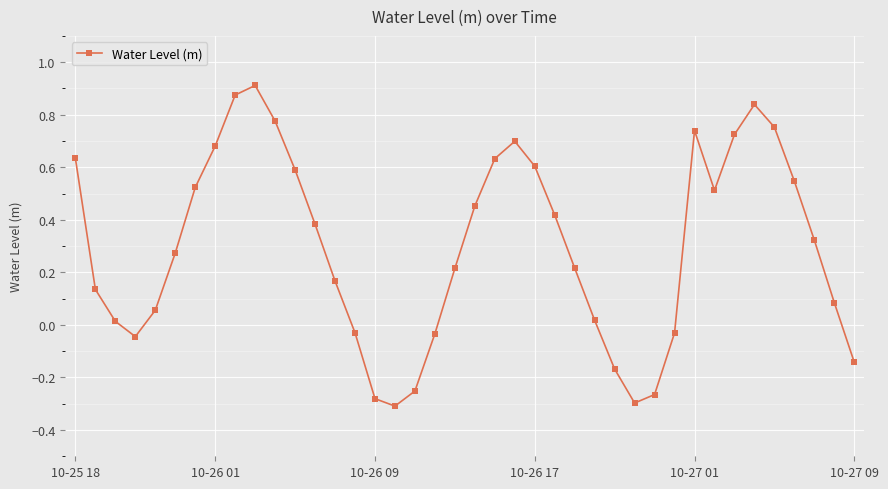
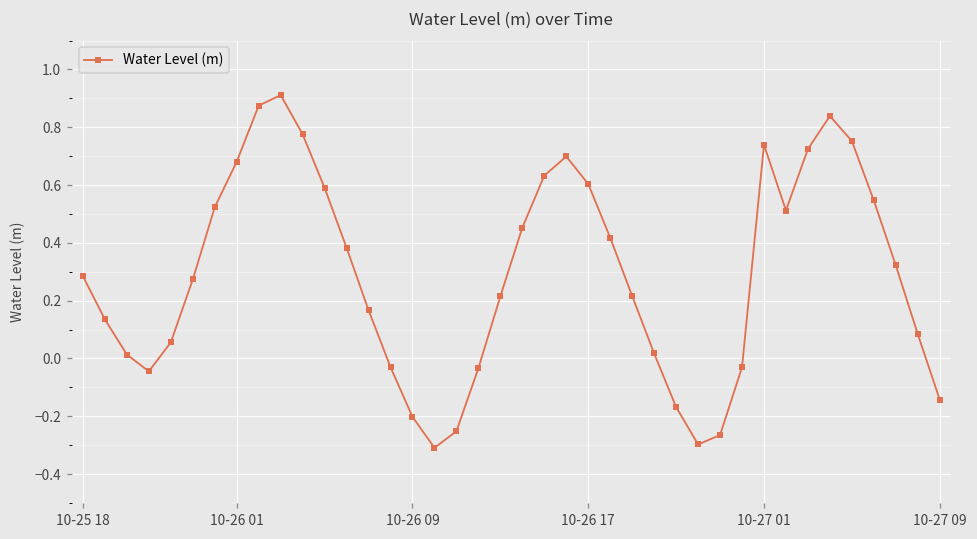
10-25 18: 0.63 -> 0.28
10-26 09: -0.28 -> -0.20
